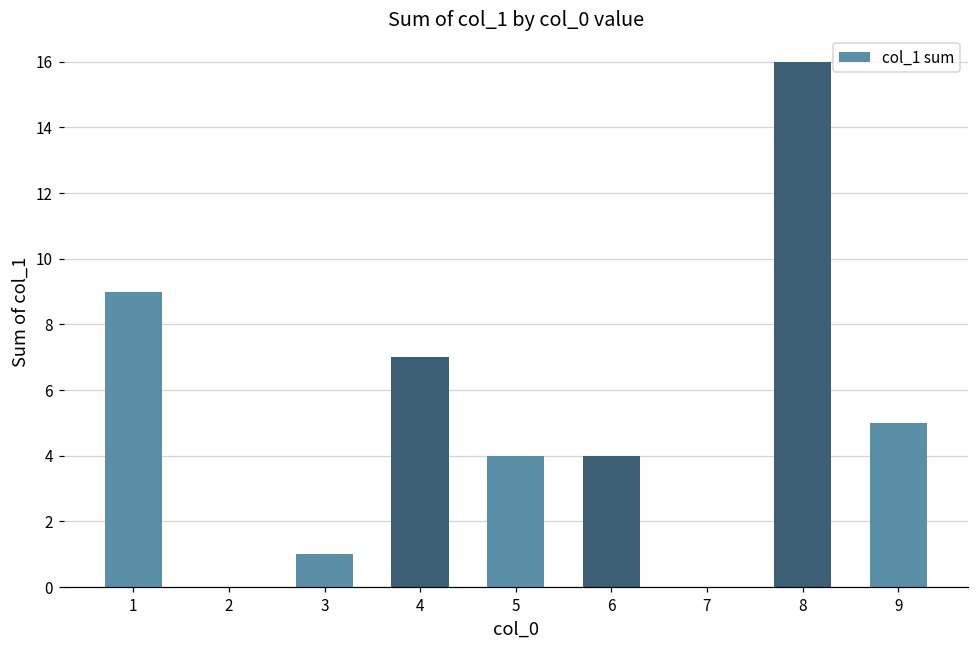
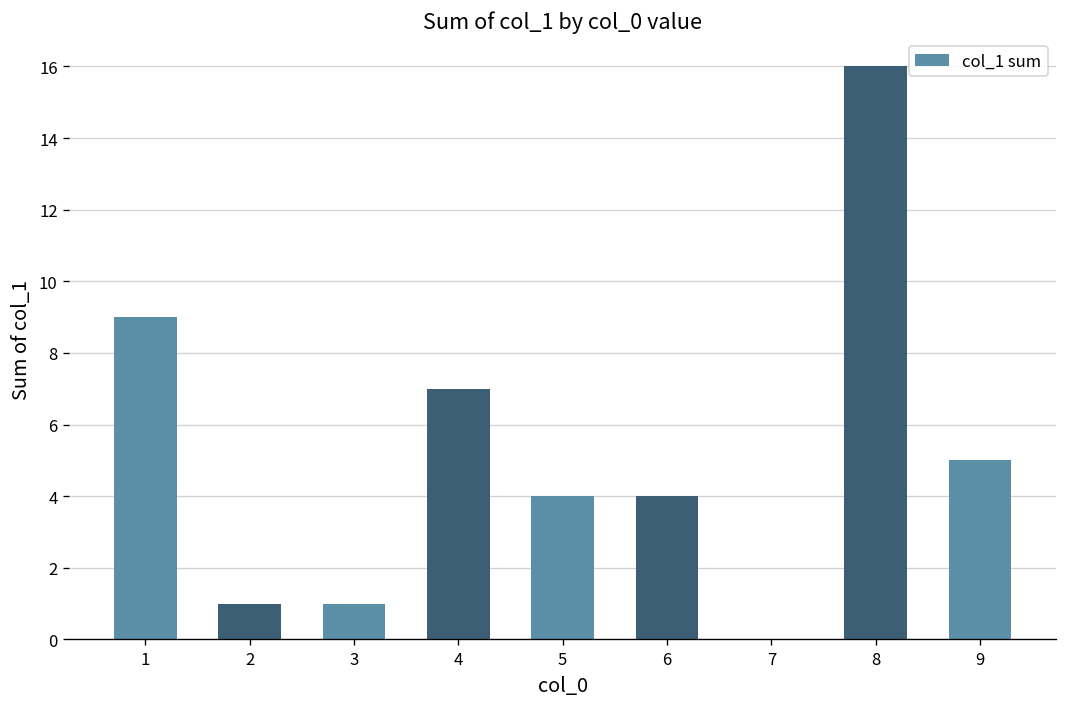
2: 0 -> 1
